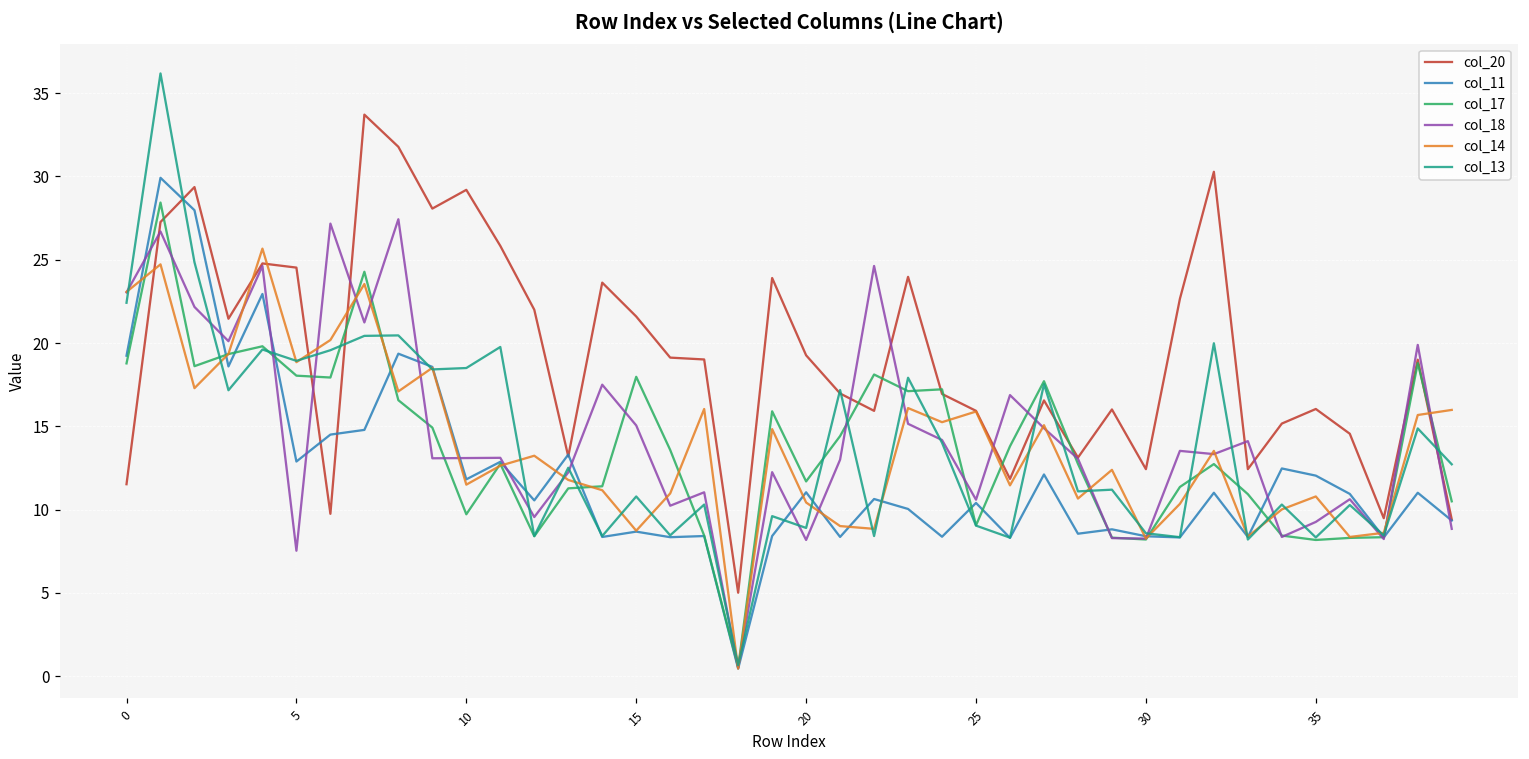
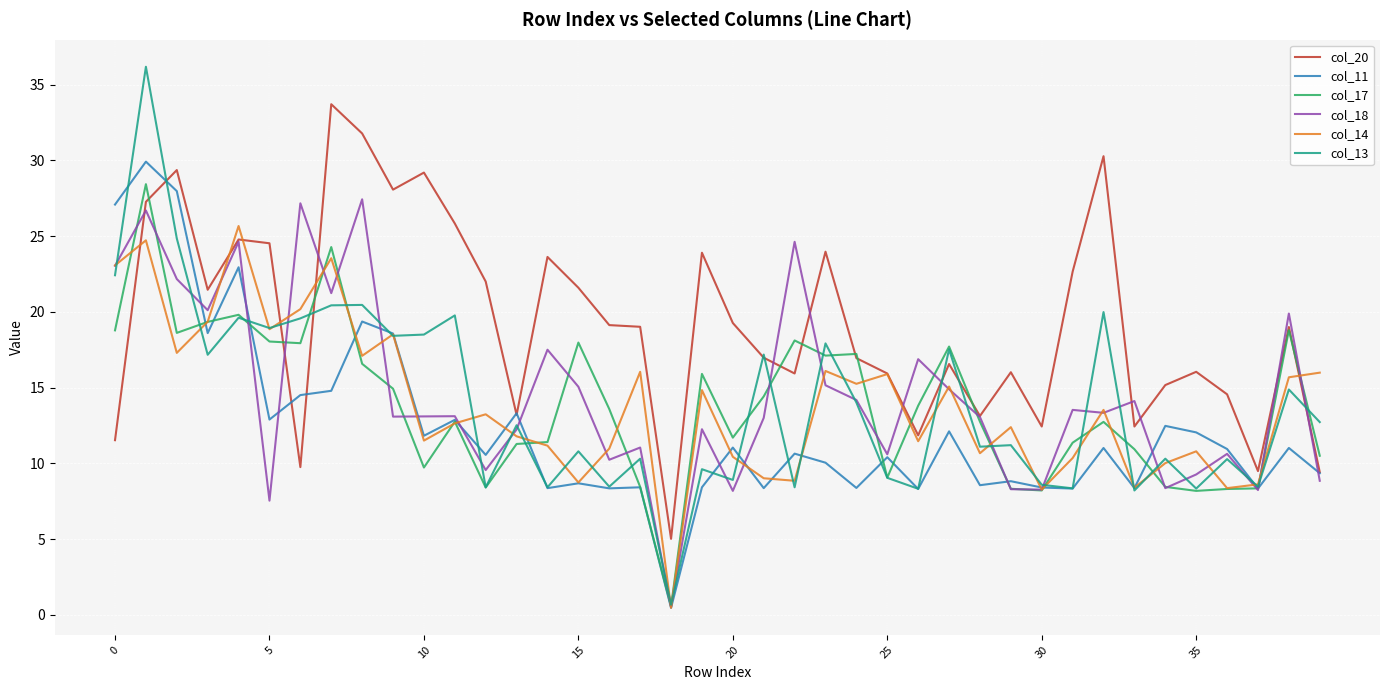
col_11, 0: 19.2 -> 27.1
